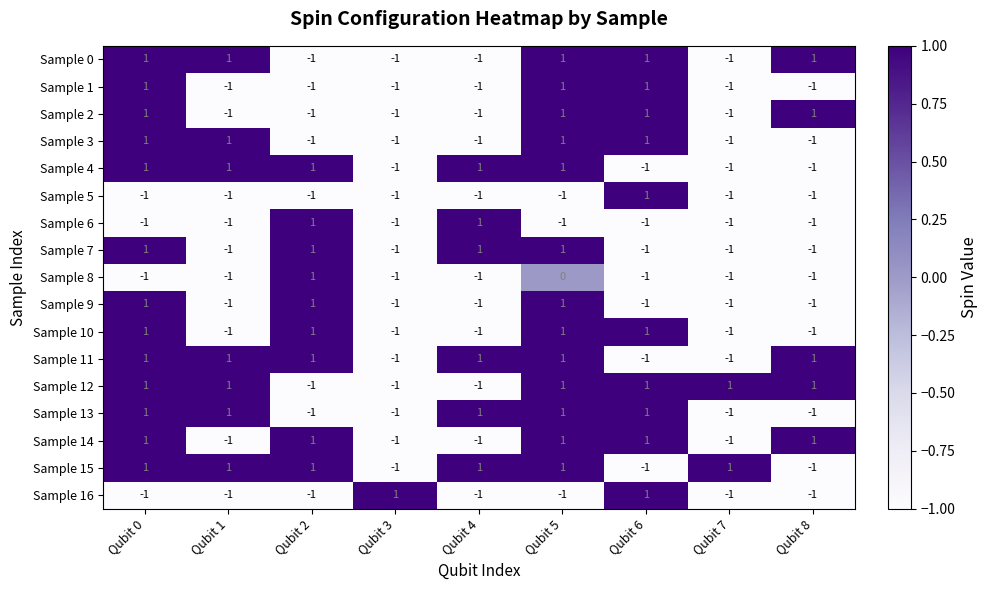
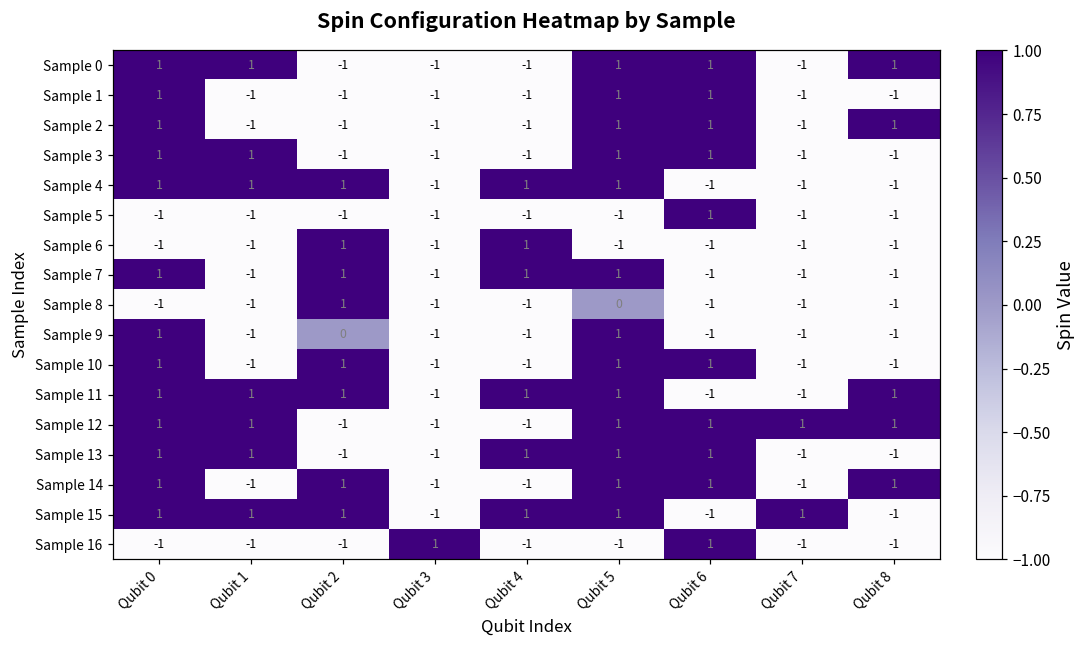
Sample 9, Qubit 2: 1 -> 0
